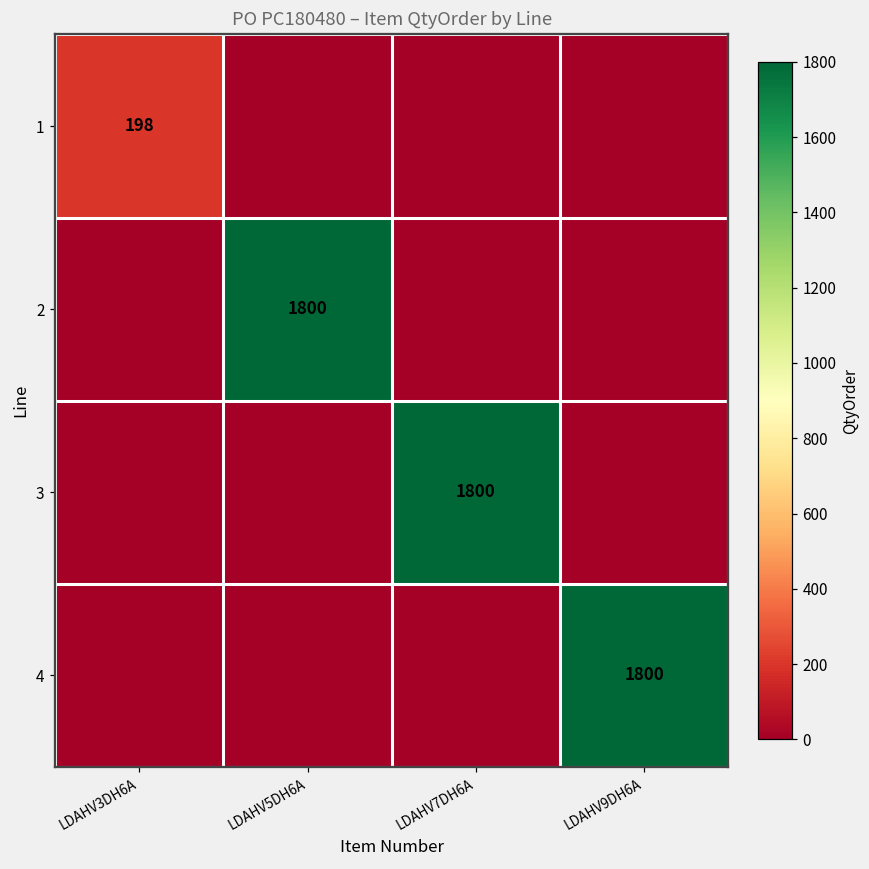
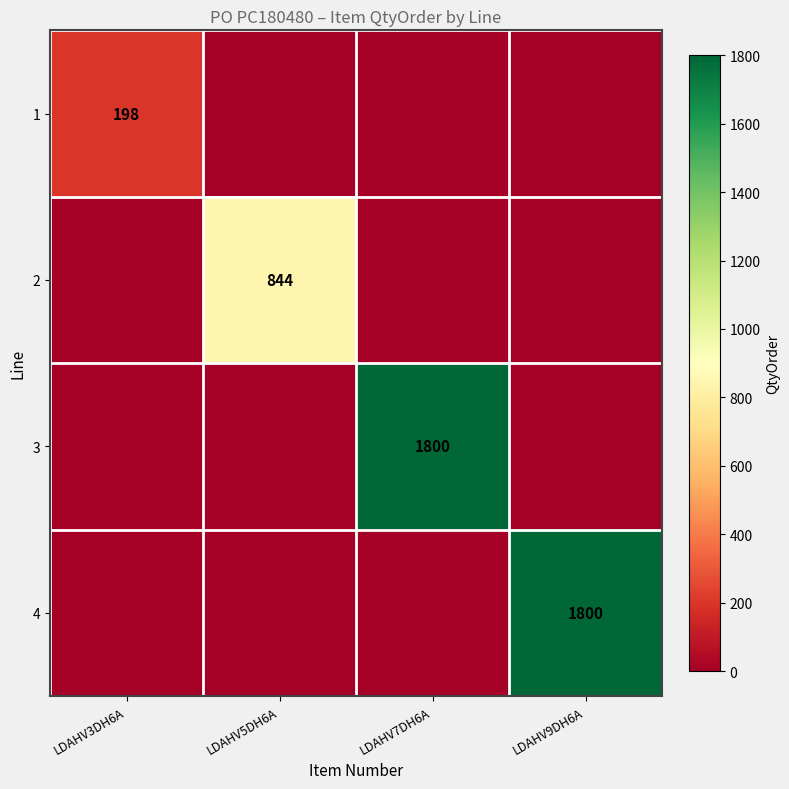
2, LDAHV5DH6A: 1800 -> 844
